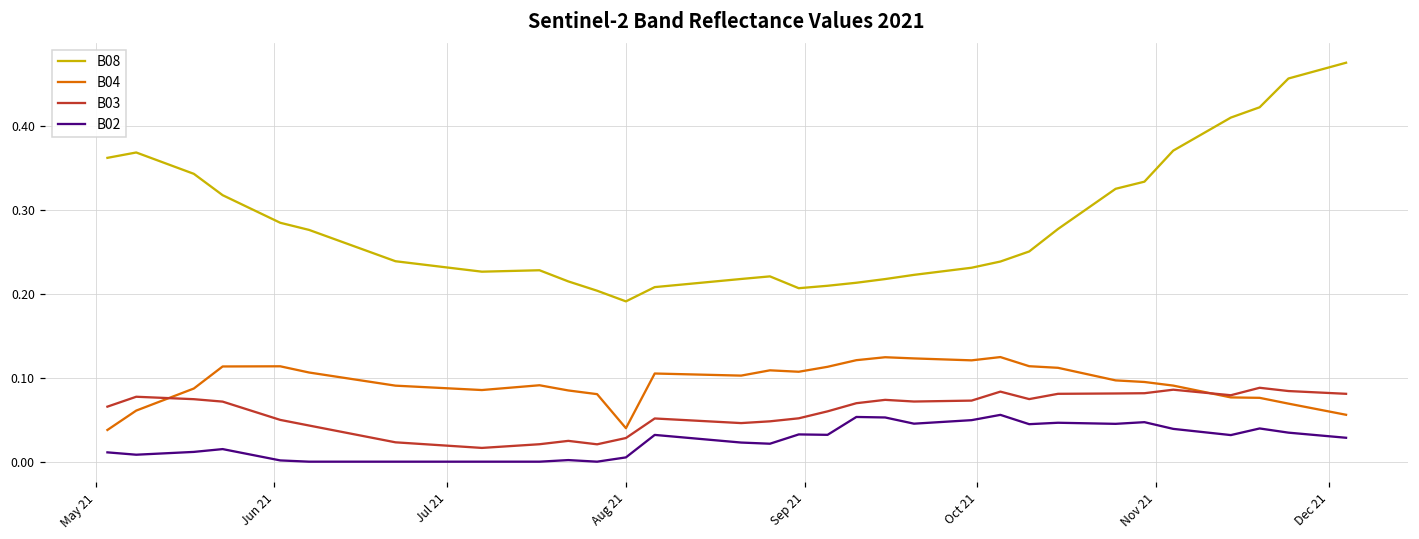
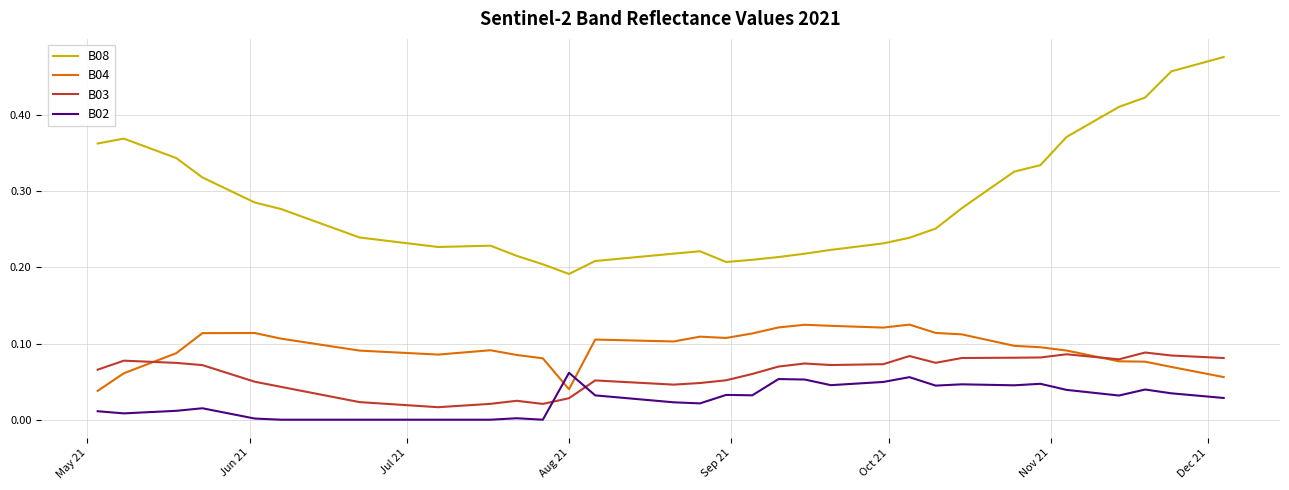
B02, Aug 21: 0.01 -> 0.06
